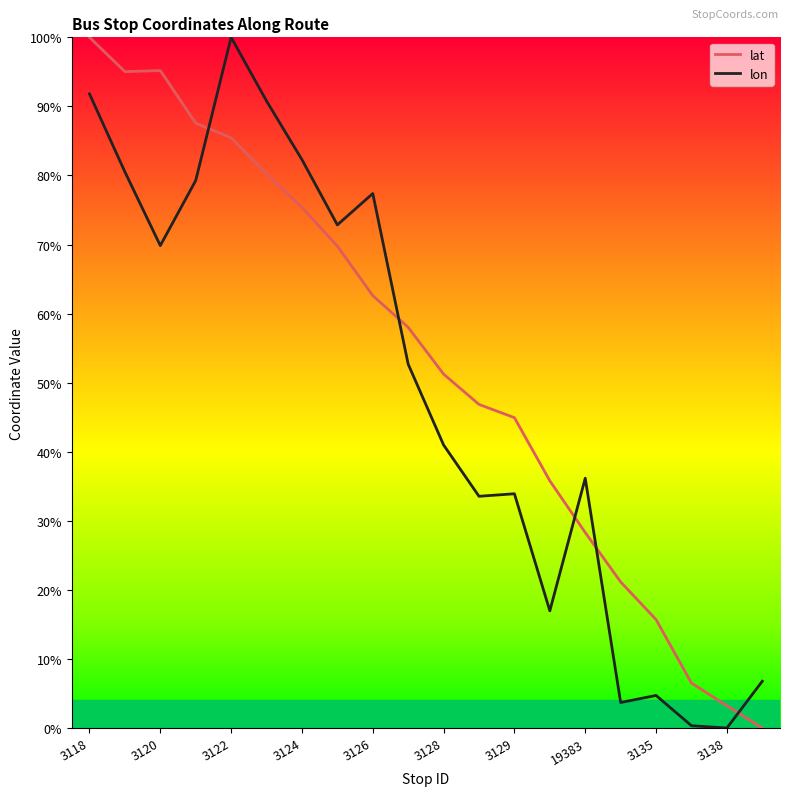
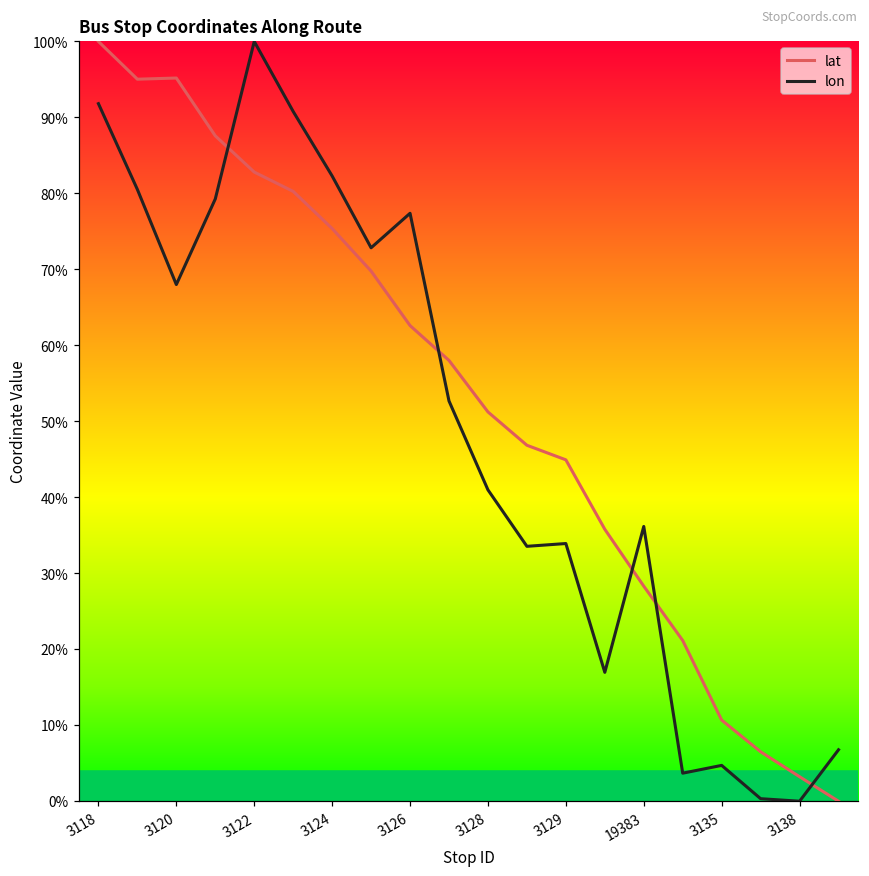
lon, 3120: 70% -> 68%
lat, 3122: 85% -> 83%
lat, 3135: 16% -> 11%
